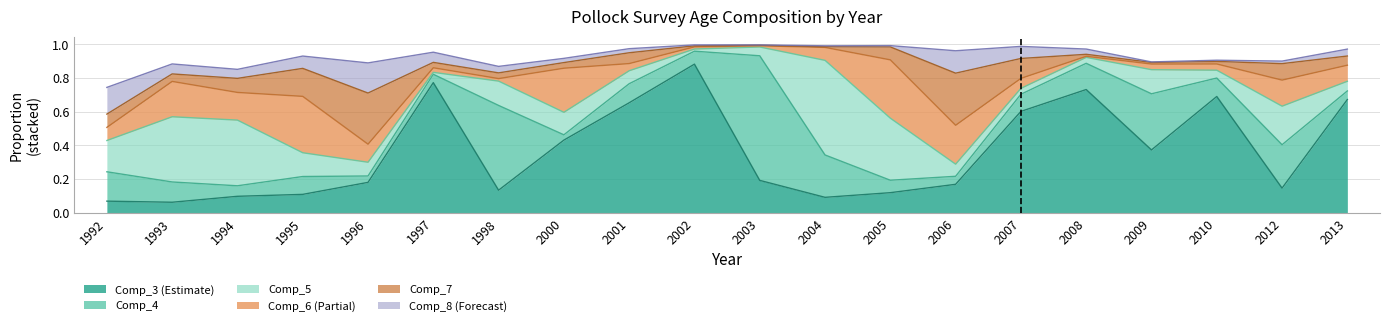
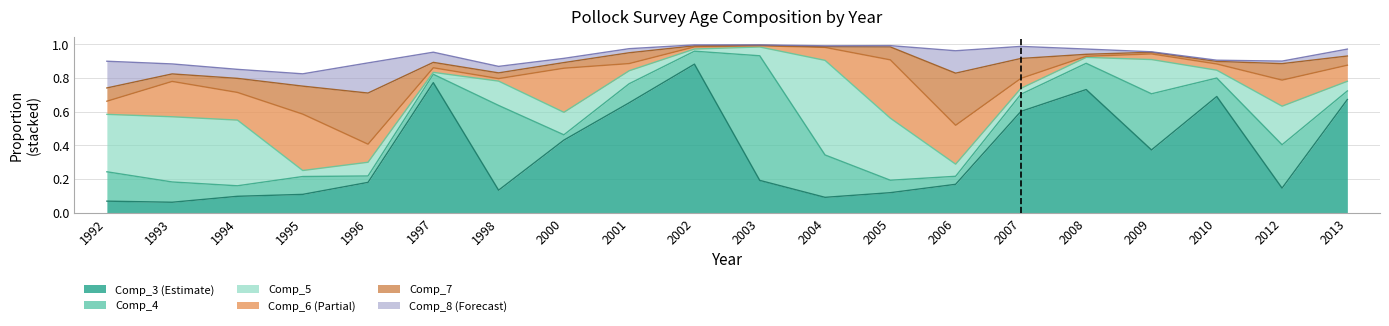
Comp_5, 1992: 0.19 -> 0.34
Comp_5, 1995: 0.14 -> 0.04
Comp_5, 2009: 0.14 -> 0.20
